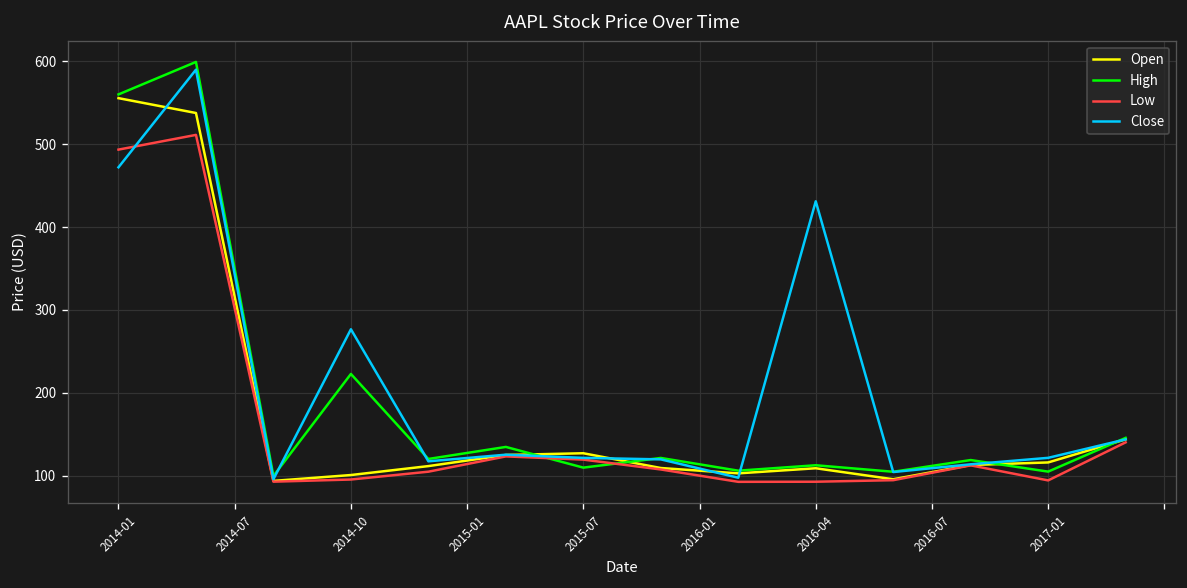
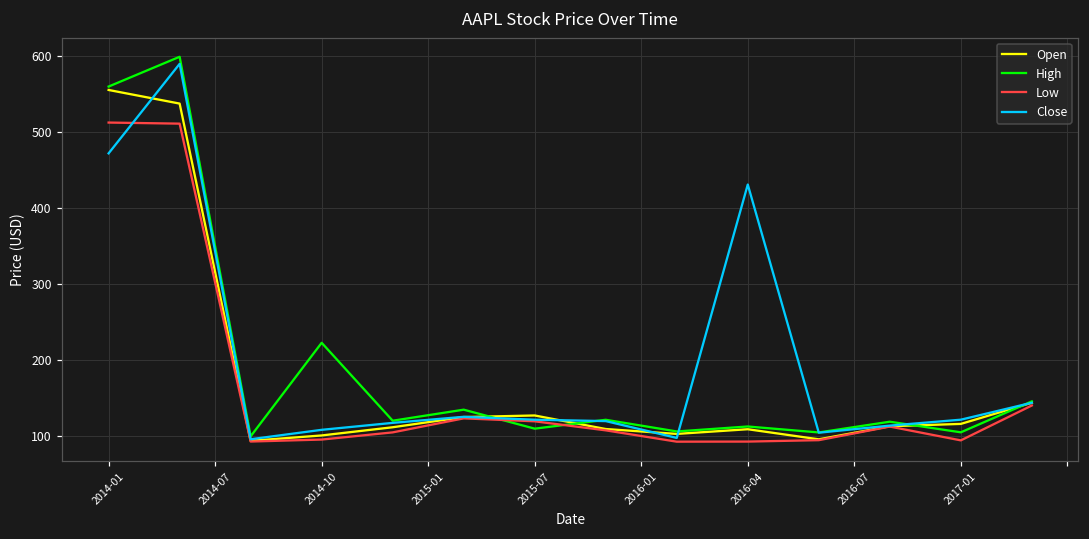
Low, 2014-01: 490 -> 510
Close, 2014-10: 280 -> 110
